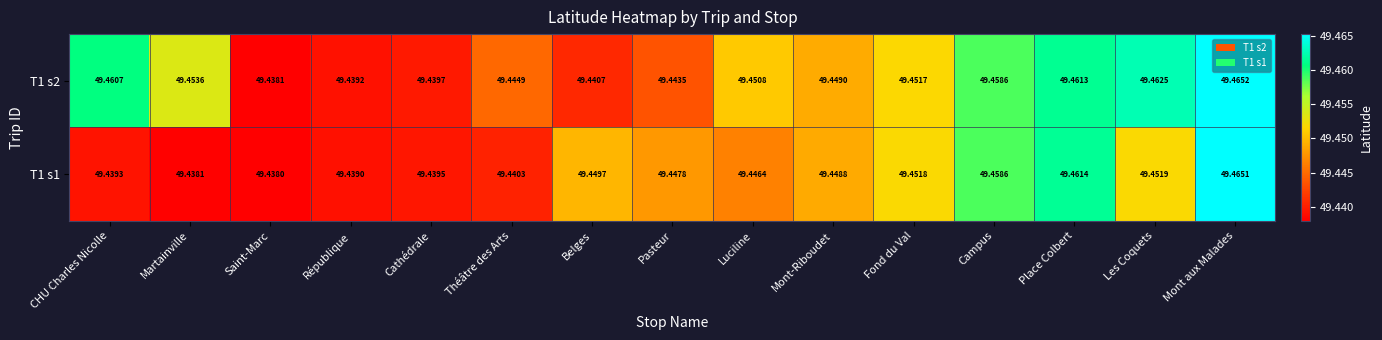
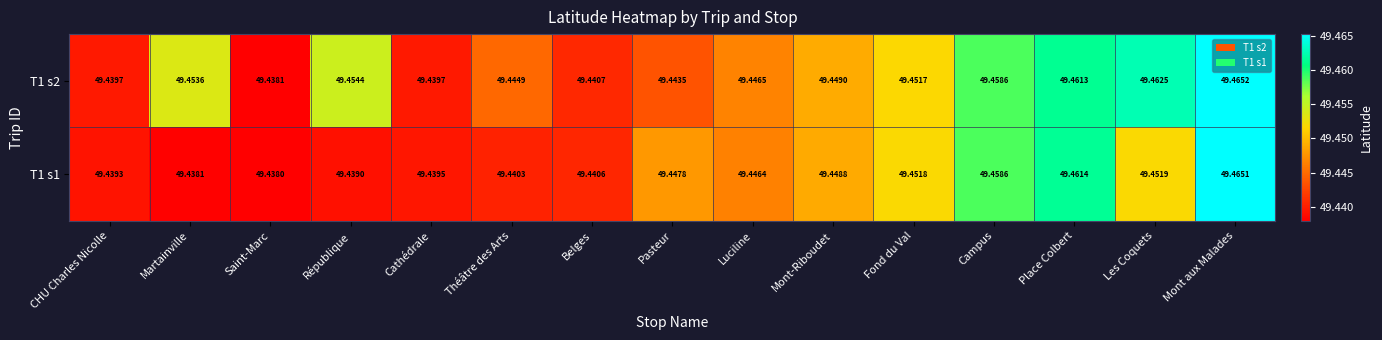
T1 s2, CHU Charles Nicolle: 49.4607 -> 49.4397
T1 s2, République: 49.4392 -> 49.4544
T1 s2, Luciline: 49.4508 -> 49.4465
T1 s1, Belges: 49.4497 -> 49.4406
